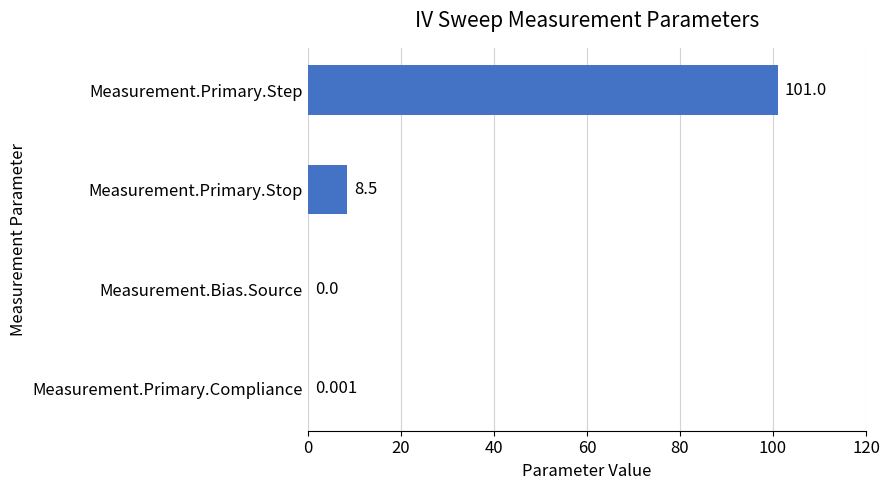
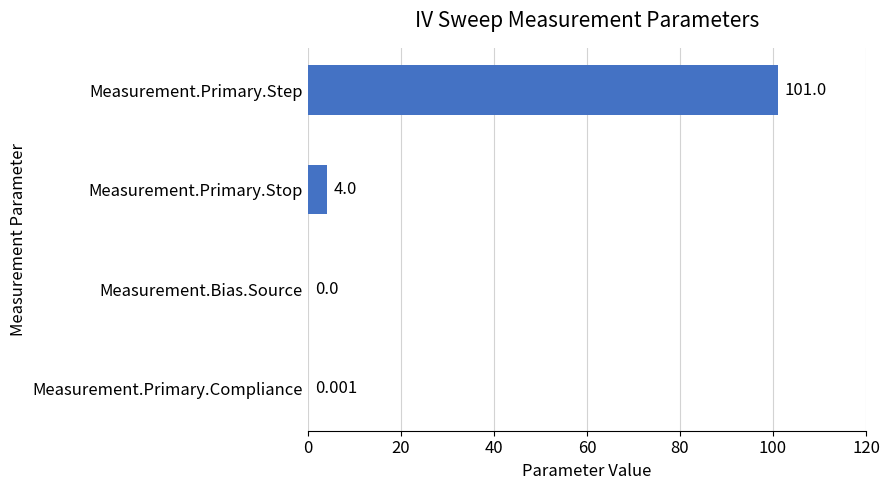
Measurement.Primary.Stop: 8.5 -> 4.0
